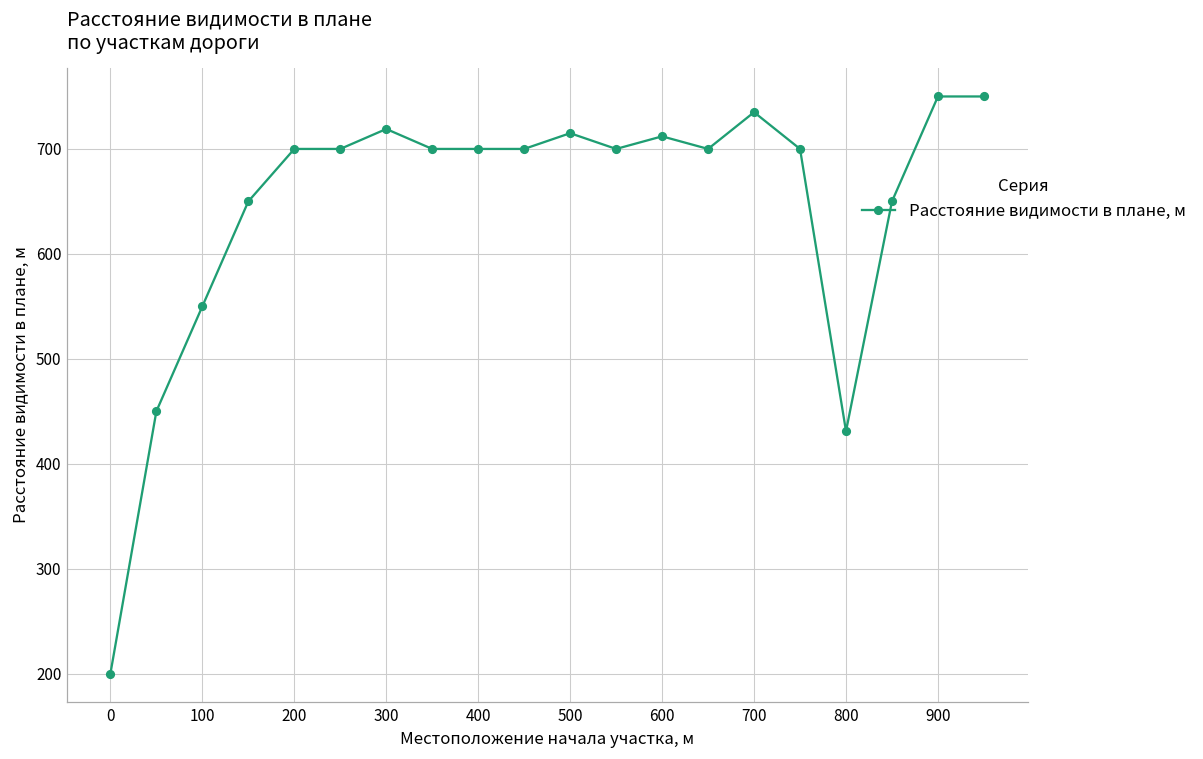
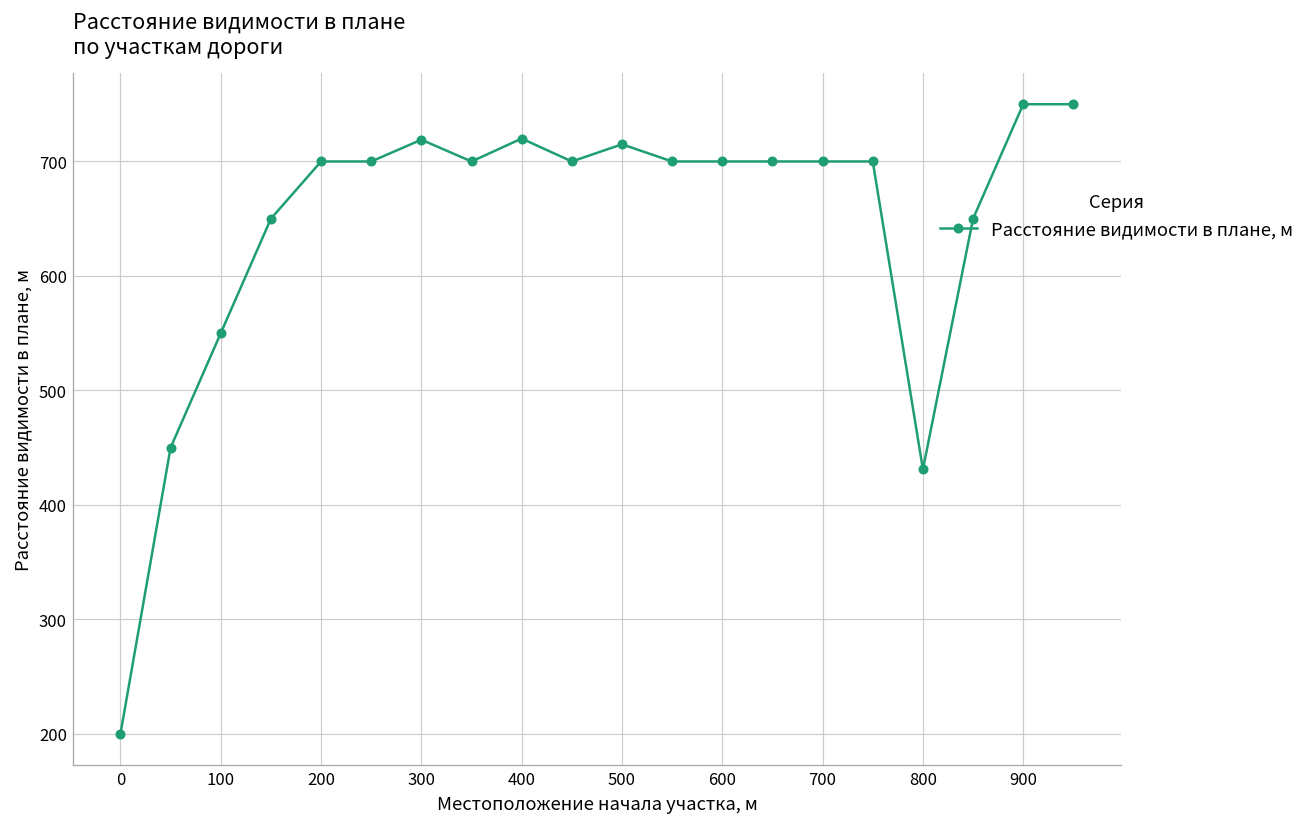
400: 700 -> 720
600: 710 -> 700
700: 740 -> 700
